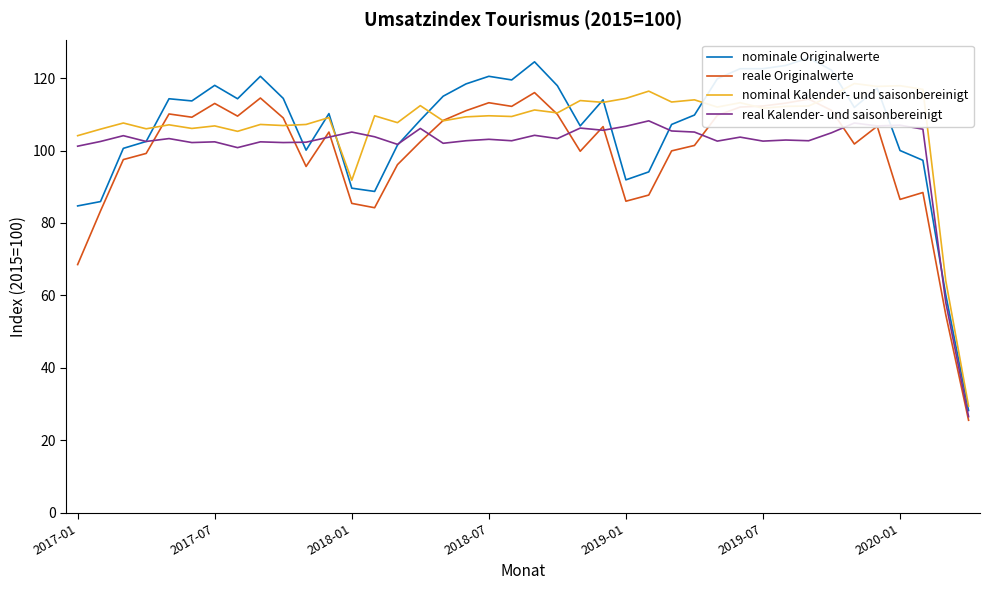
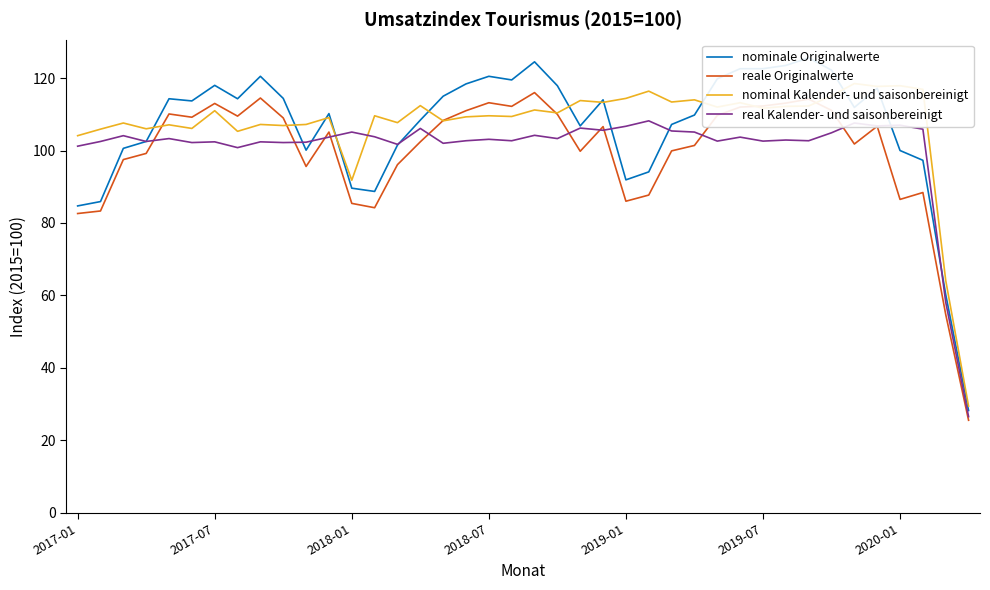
reale Originalwerte, 2017-01: 69 -> 83
nominal Kalender- und saisonbereinigt, 2017-07: 107 -> 111
